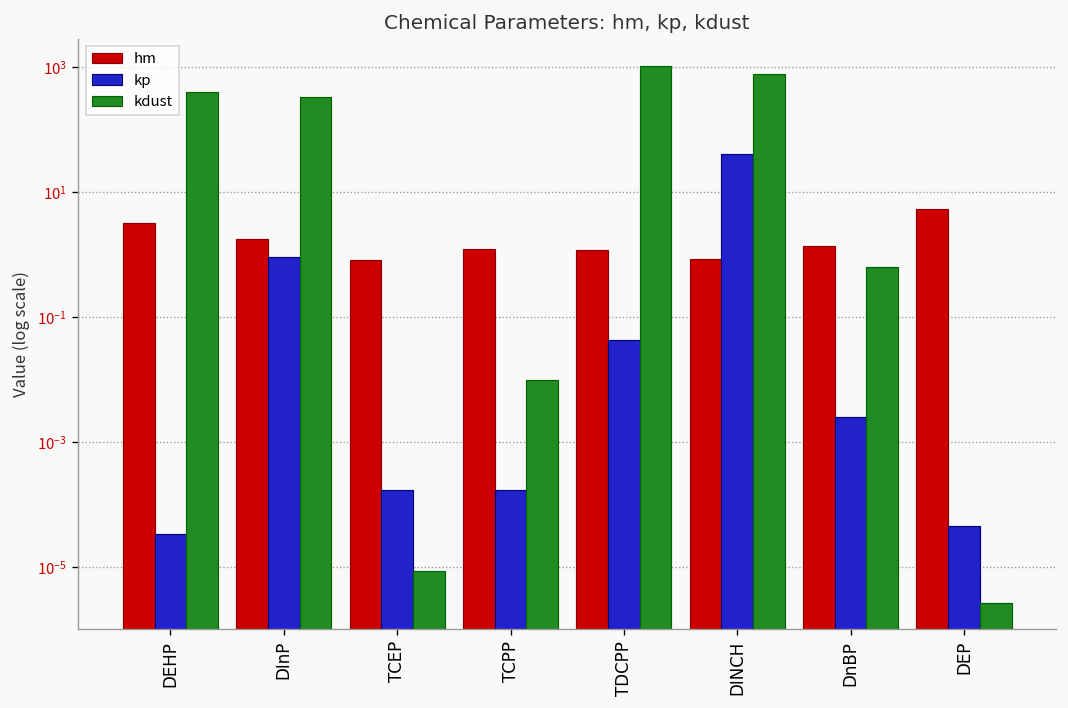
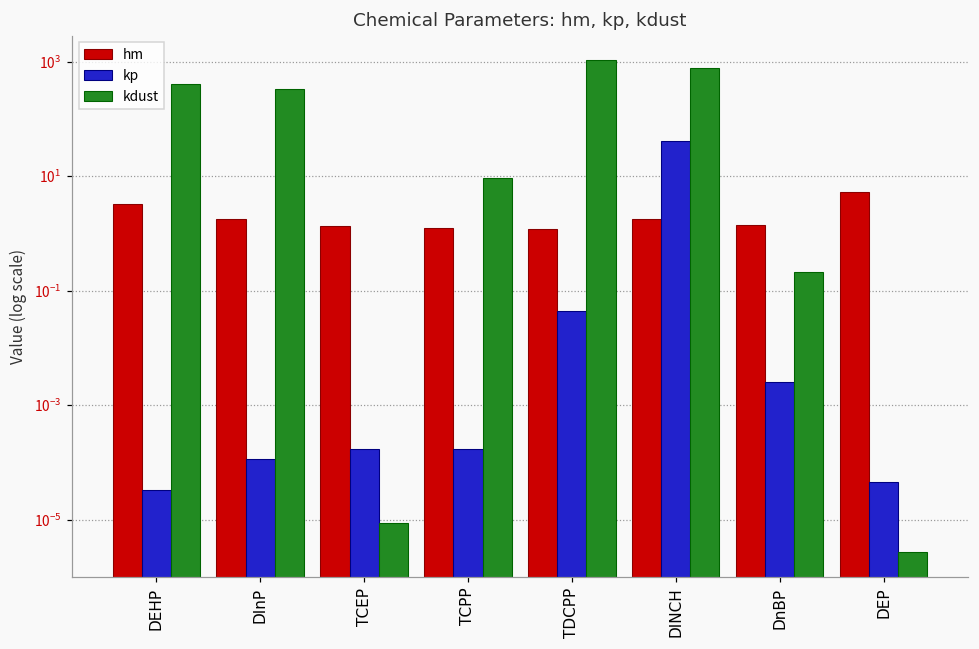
kp, DInP: 0.9 -> 0.00012
hm, TCEP: 0.8 -> 1.4
kdust, TCPP: 0.010 -> 9
hm, DINCH: 0.9 -> 1.8
kdust, DnBP: 0.6 -> 0.21
